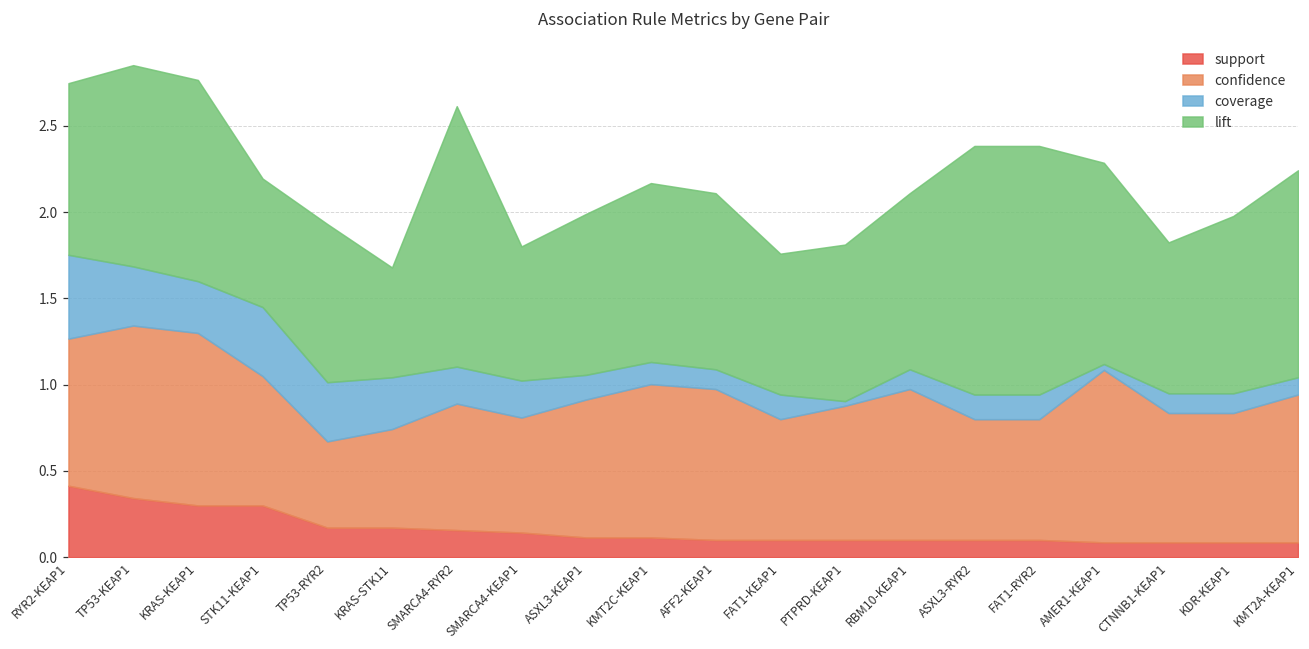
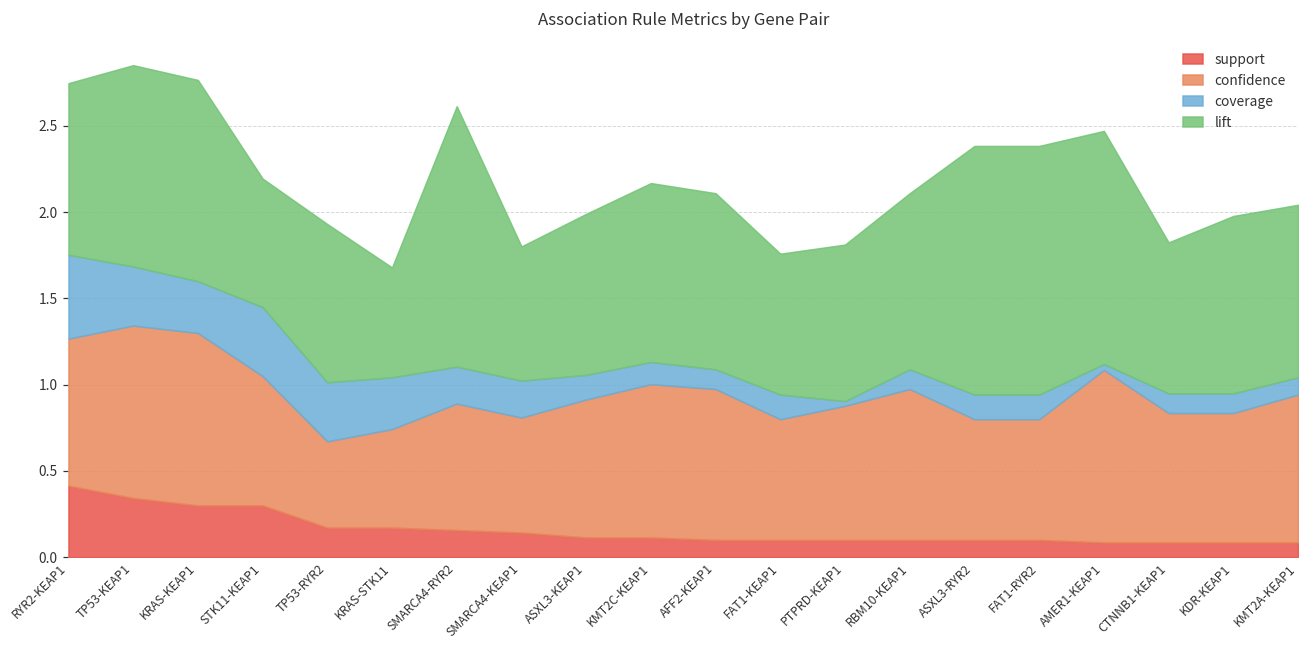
lift, AMER1-KEAP1: 1.17 -> 1.35
lift, KMT2A-KEAP1: 1.2 -> 1.0
